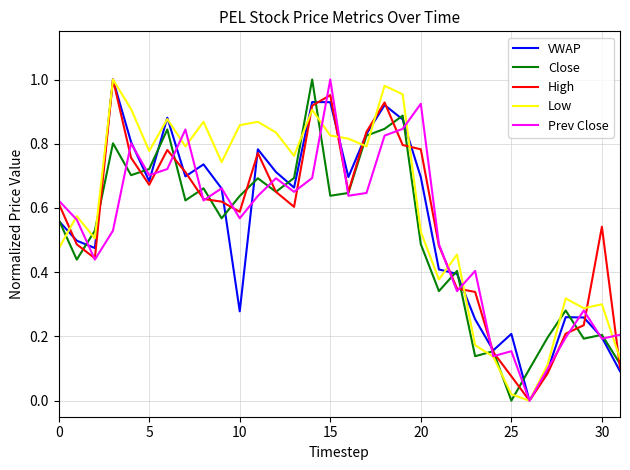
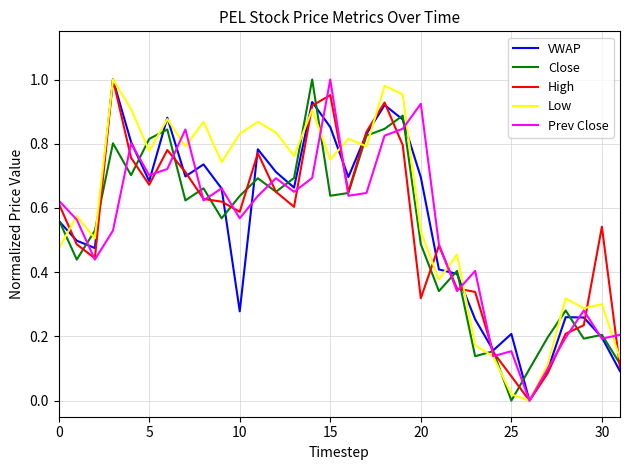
Close, 5: 0.72 -> 0.81
Low, 10: 0.86 -> 0.83
VWAP, 15: 0.93 -> 0.85
Low, 15: 0.83 -> 0.75
High, 20: 0.78 -> 0.32
